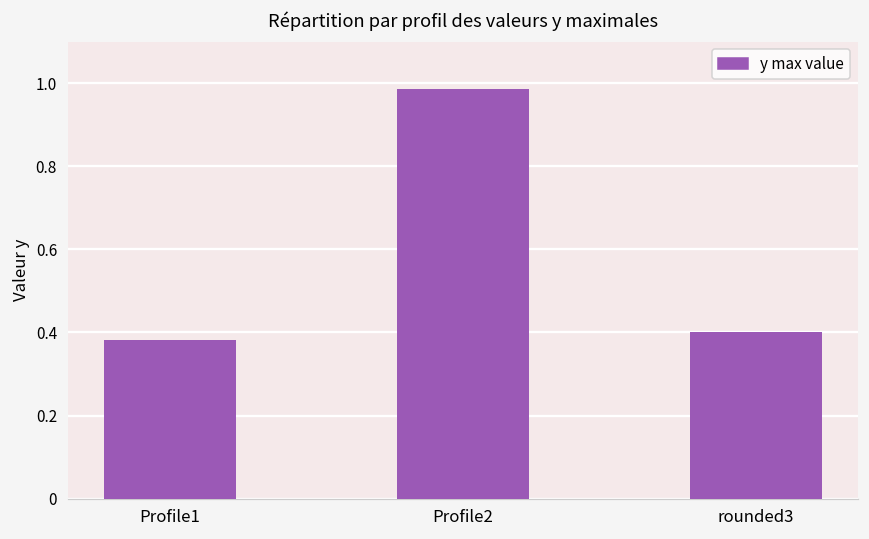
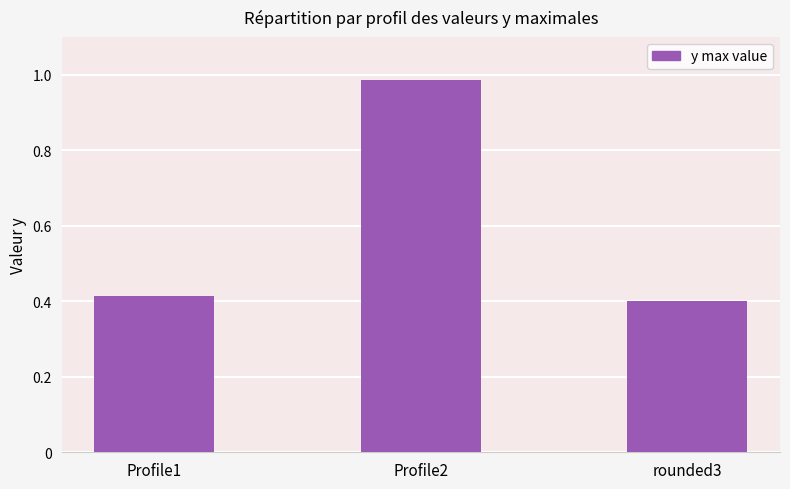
Profile1: 0.38 -> 0.41
